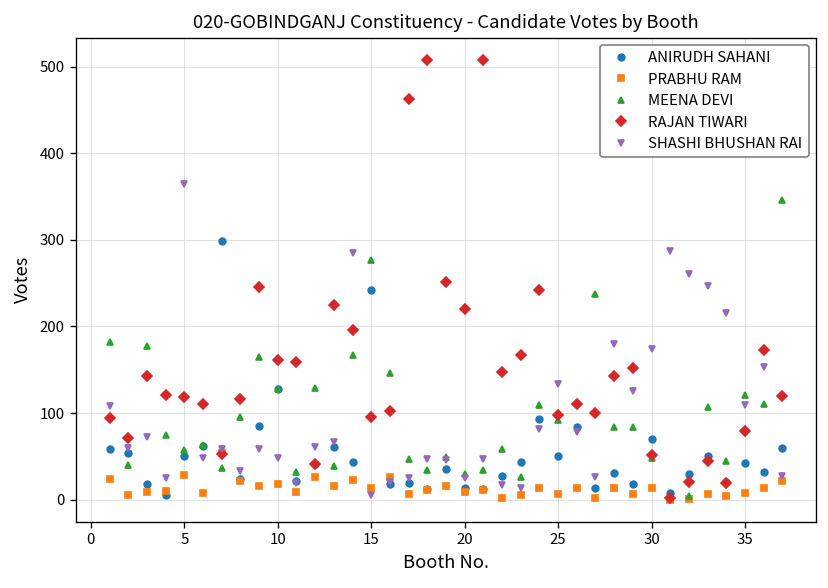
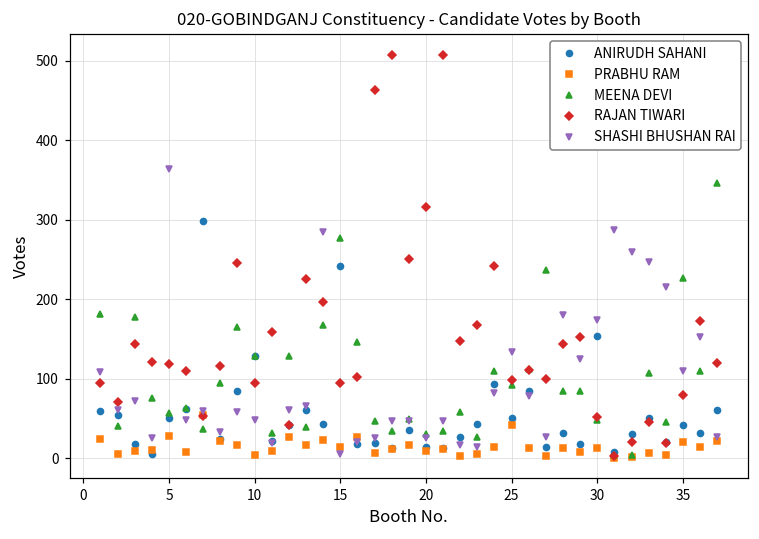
PRABHU RAM, 10: 20 -> 0
RAJAN TIWARI, 10: 160 -> 100
RAJAN TIWARI, 20: 220 -> 320
PRABHU RAM, 25: 10 -> 40
ANIRUDH SAHANI, 30: 70 -> 150
PRABHU RAM, 35: 10 -> 20
MEENA DEVI, 35: 120 -> 230
